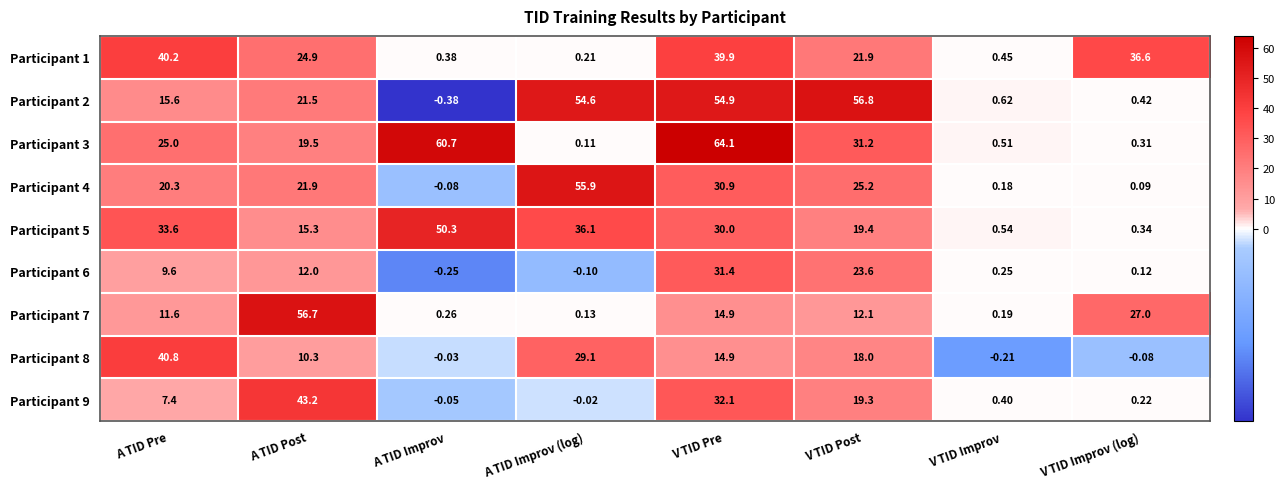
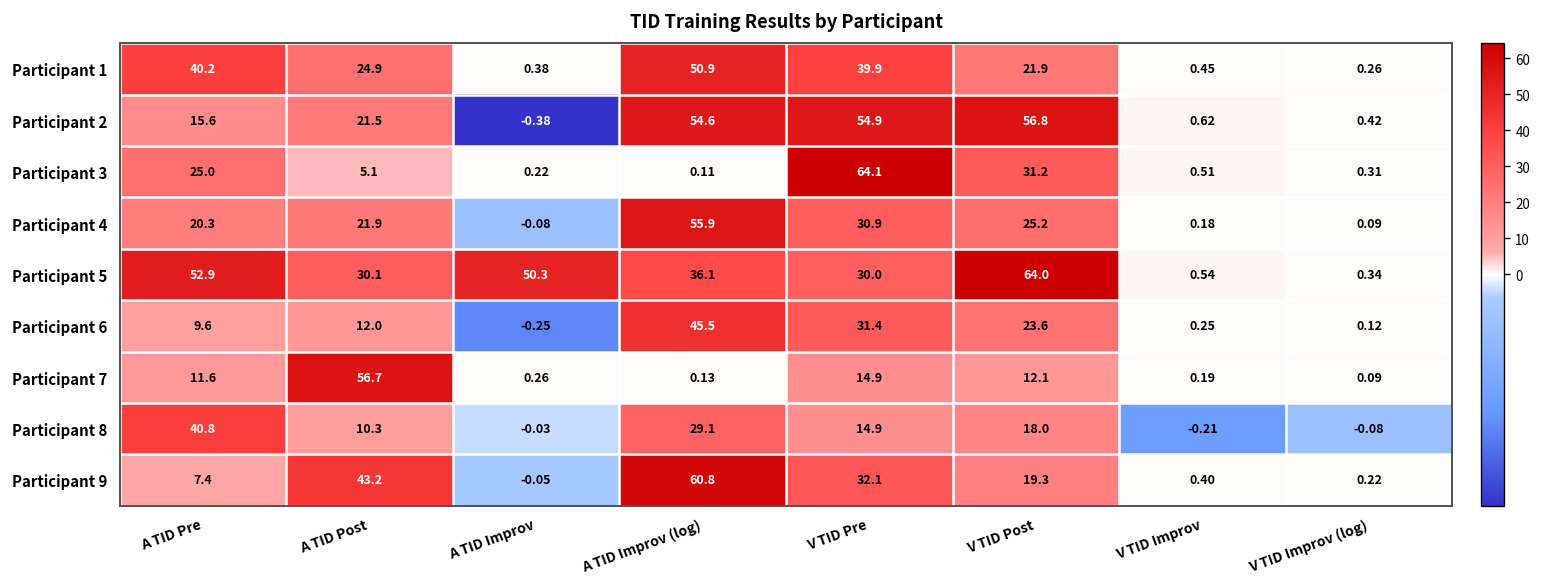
Participant 1, A TID Improv (log): 0.21 -> 50.9
Participant 1, V TID Improv (log): 36.6 -> 0.26
Participant 3, A TID Post: 19.5 -> 5.1
Participant 3, A TID Improv: 60.7 -> 0.22
Participant 5, A TID Pre: 33.6 -> 52.9
Participant 5, A TID Post: 15.3 -> 30.1
Participant 5, V TID Post: 19.4 -> 64.0
Participant 6, A TID Improv (log): -0.10 -> 45.5
Participant 7, V TID Improv (log): 27.0 -> 0.09
Participant 9, A TID Improv (log): -0.02 -> 60.8
